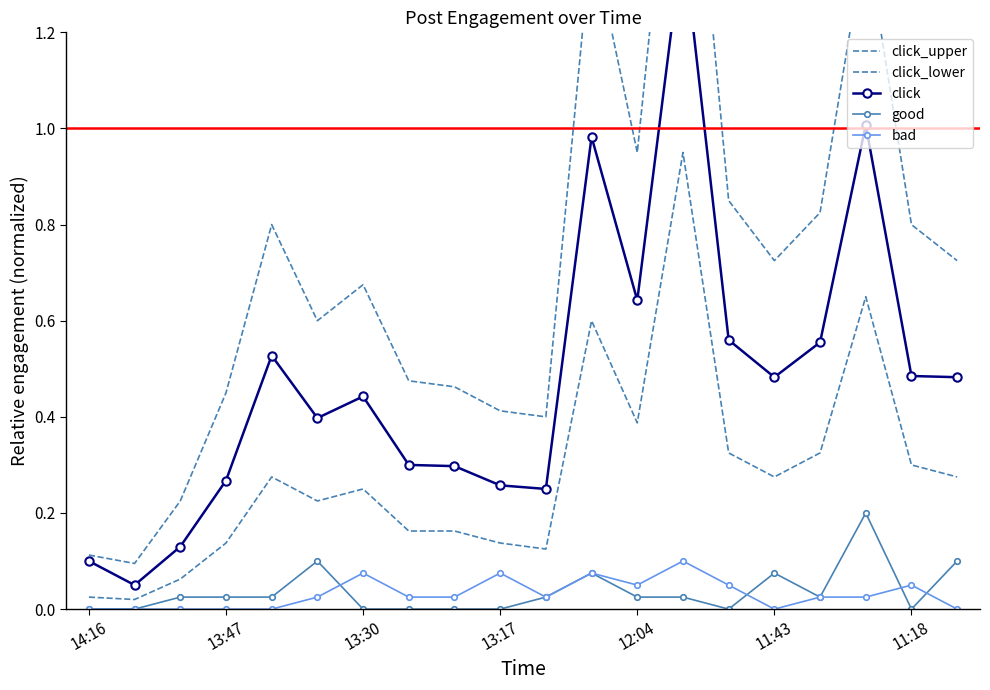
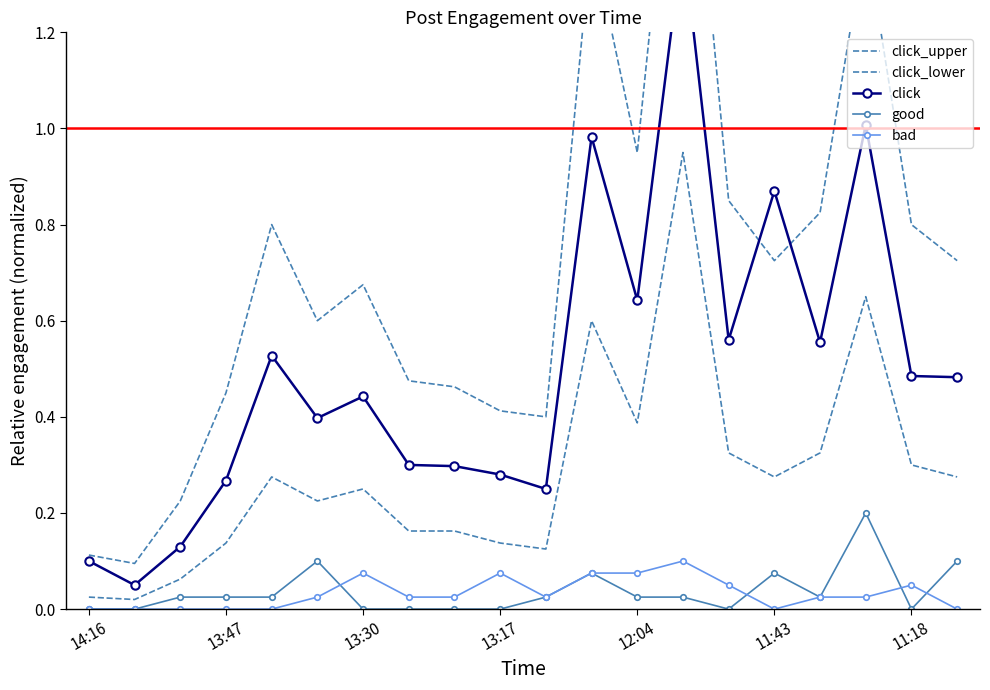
click, 13:17: 0.26 -> 0.28
bad, 12:04: 0.05 -> 0.08
click, 11:43: 0.48 -> 0.87
